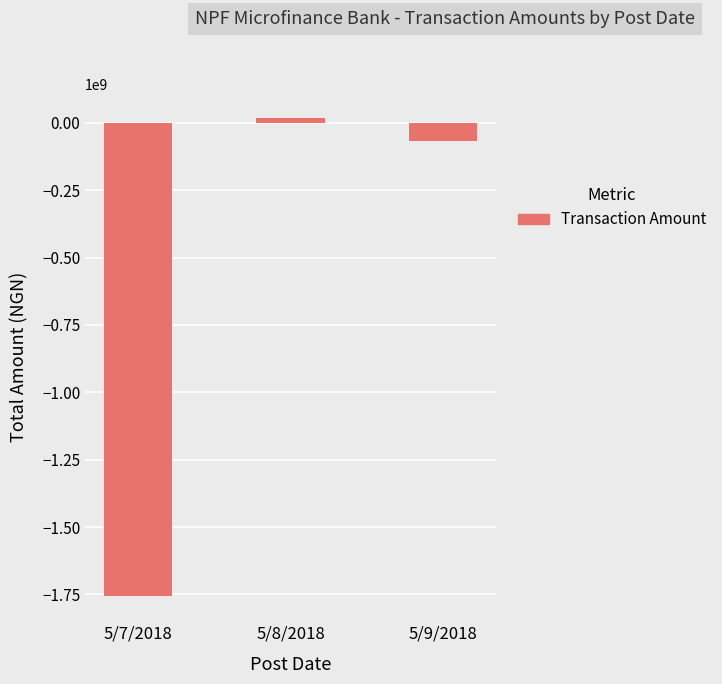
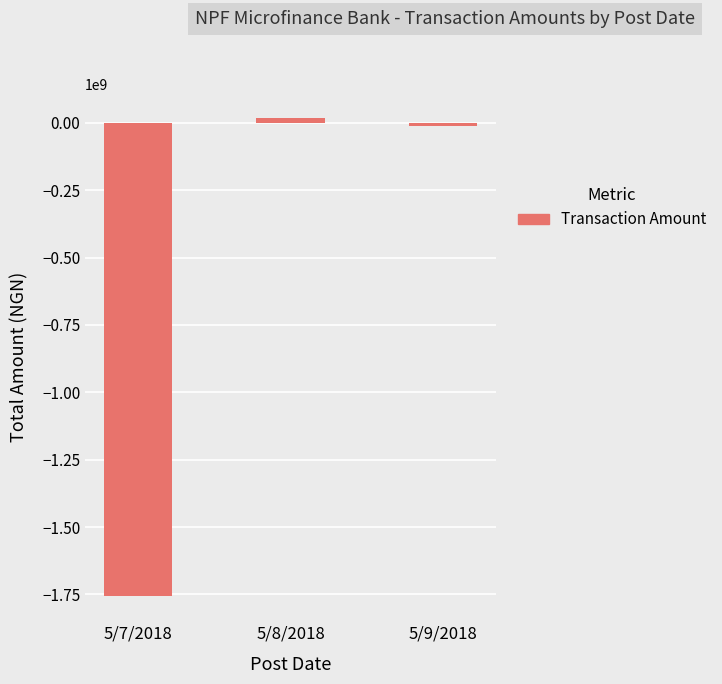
5/9/2018: -70000000 -> -10000000
